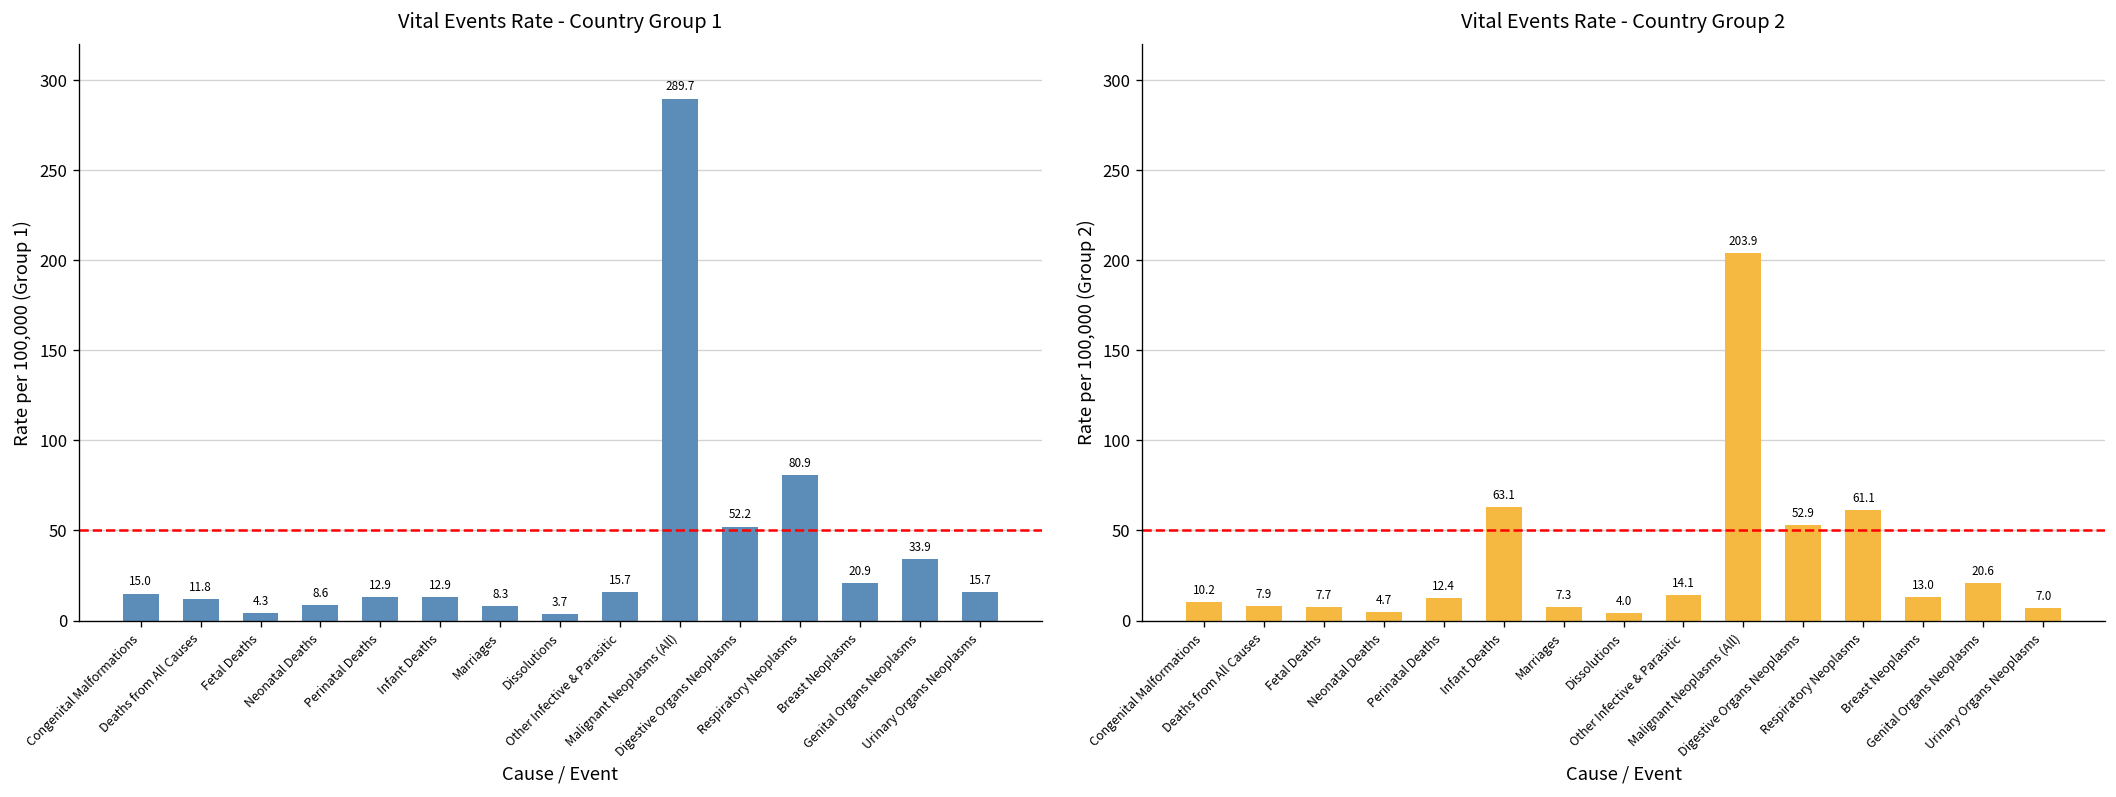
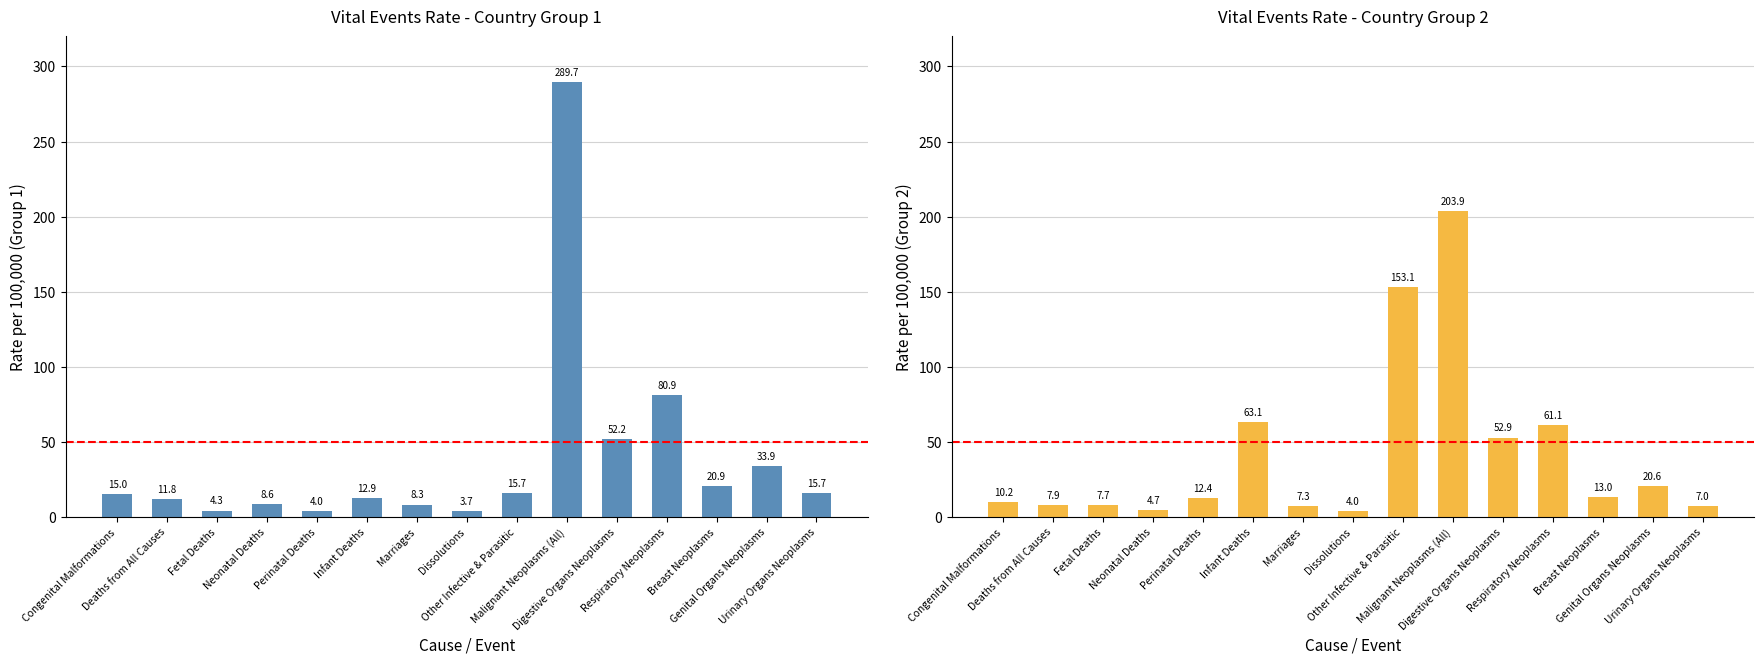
Vital Events Rate - Country Group 1, Perinatal Deaths: 12.9 -> 4.0
Vital Events Rate - Country Group 2, Other Infective & Parasitic: 14.1 -> 153.1
